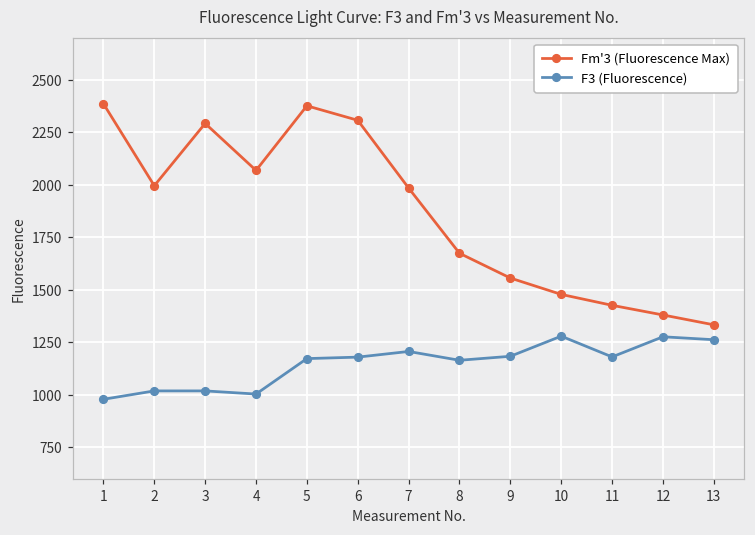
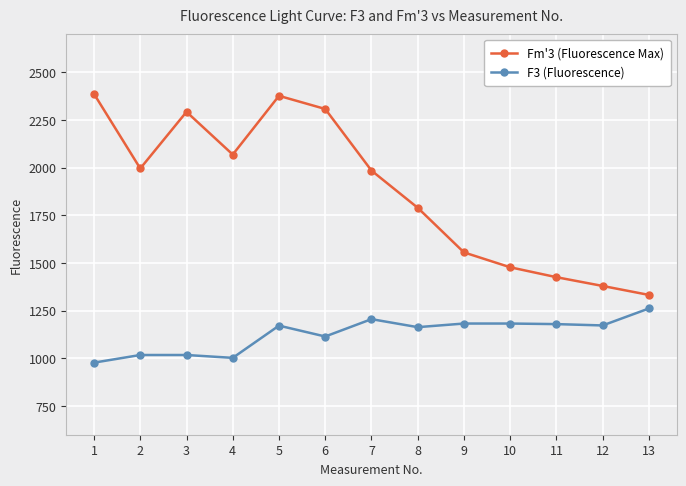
F3 (Fluorescence), 6: 1180 -> 1120
Fm'3 (Fluorescence Max), 8: 1670 -> 1790
F3 (Fluorescence), 10: 1280 -> 1180
F3 (Fluorescence), 12: 1280 -> 1170
